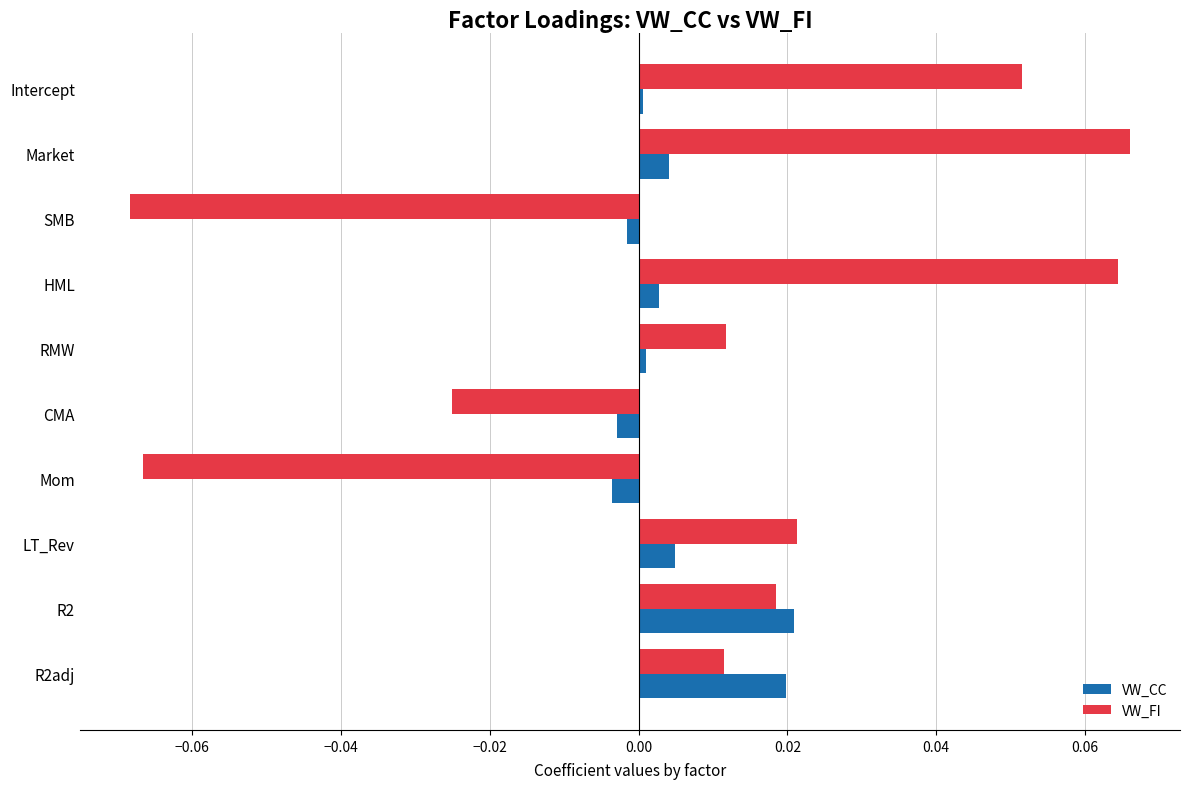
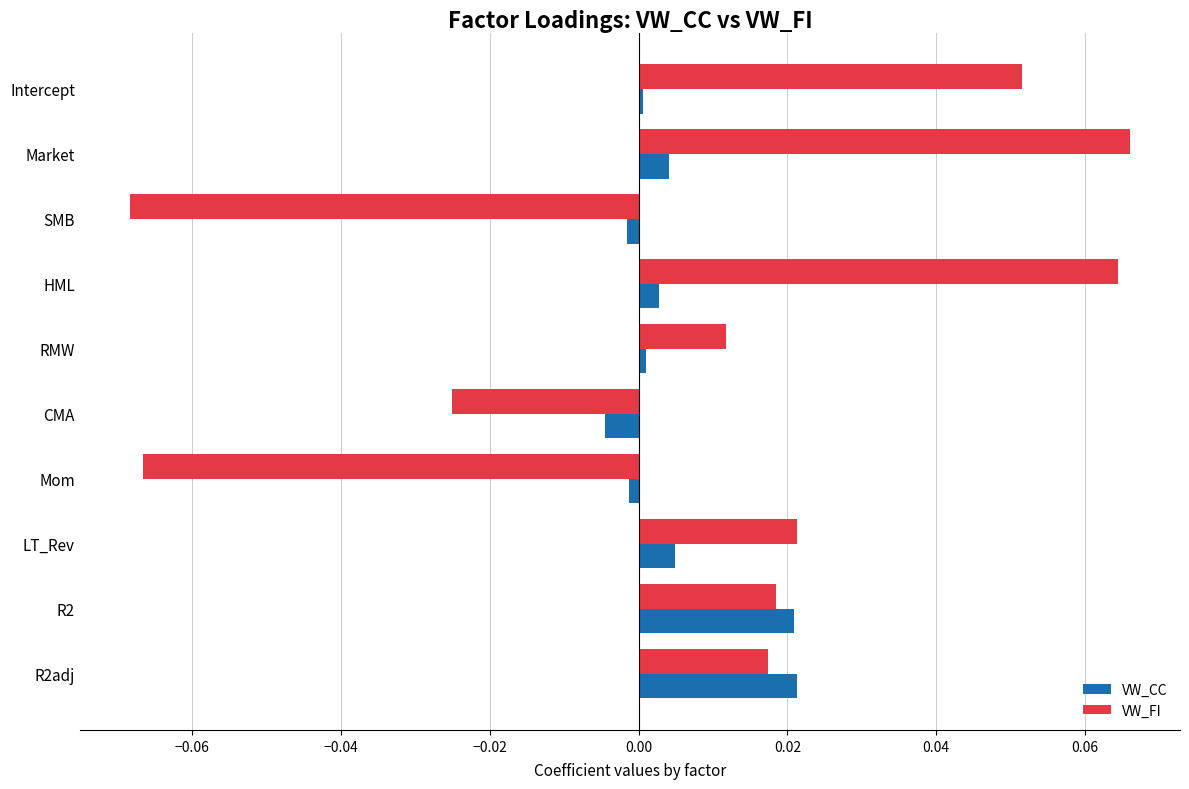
VW_CC, CMA: -0.003 -> -0.005
VW_CC, Mom: -0.004 -> -0.001
VW_FI, R2adj: 0.011 -> 0.017
VW_CC, R2adj: 0.020 -> 0.021
